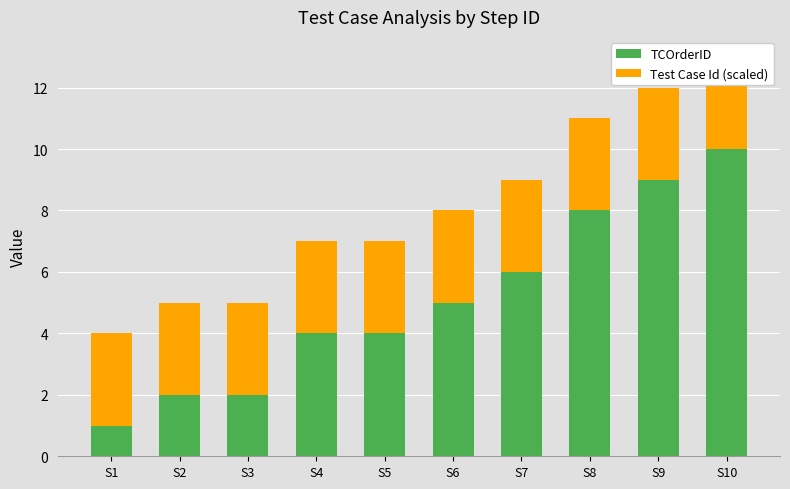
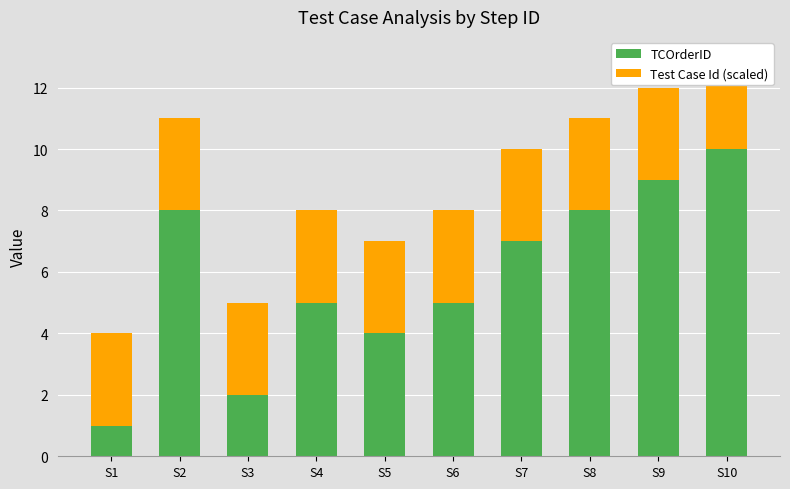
TCOrderID, S2: 2 -> 8
TCOrderID, S4: 4 -> 5
TCOrderID, S7: 6 -> 7
